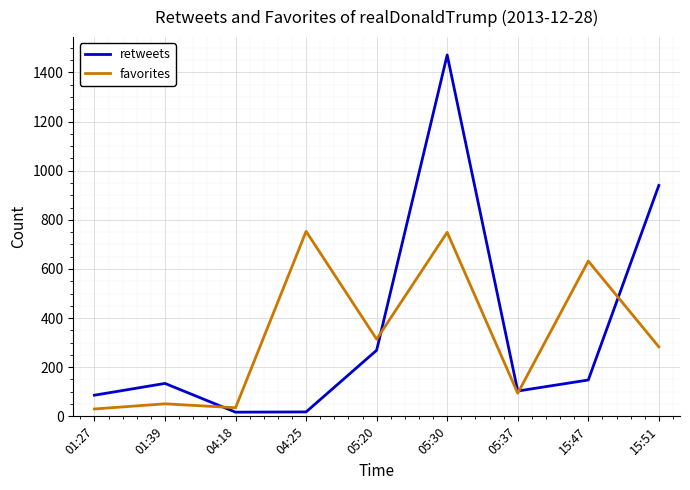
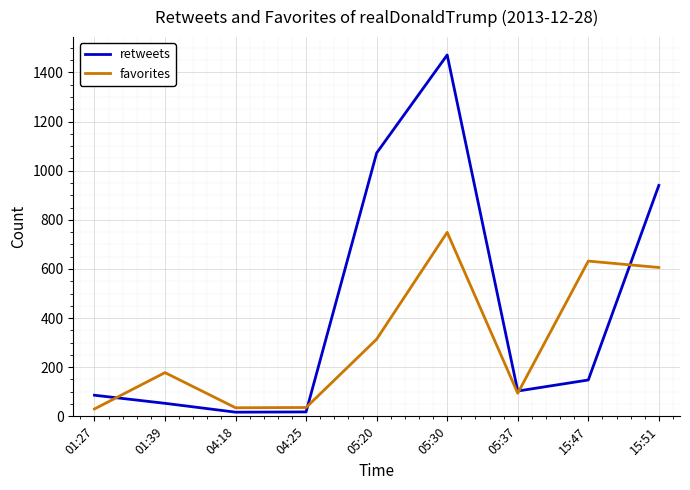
retweets, 01:39: 130 -> 50
favorites, 01:39: 50 -> 180
favorites, 04:25: 750 -> 40
retweets, 05:20: 270 -> 1070
favorites, 15:51: 280 -> 610
